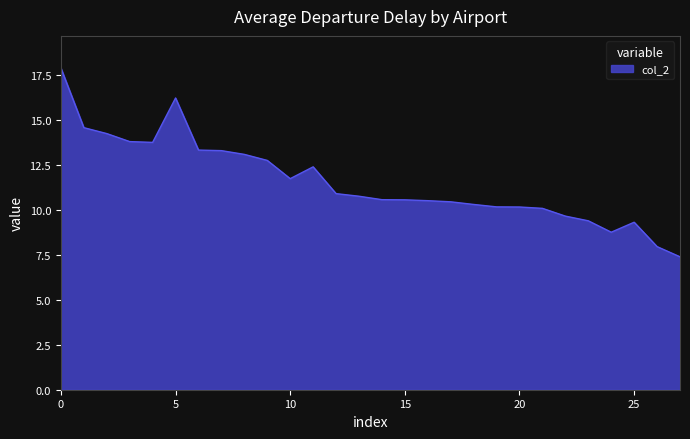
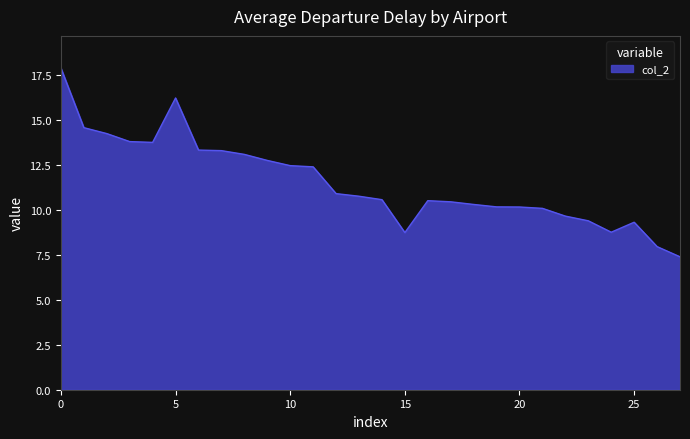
10: 11.7 -> 12.5
15: 10.6 -> 8.7
